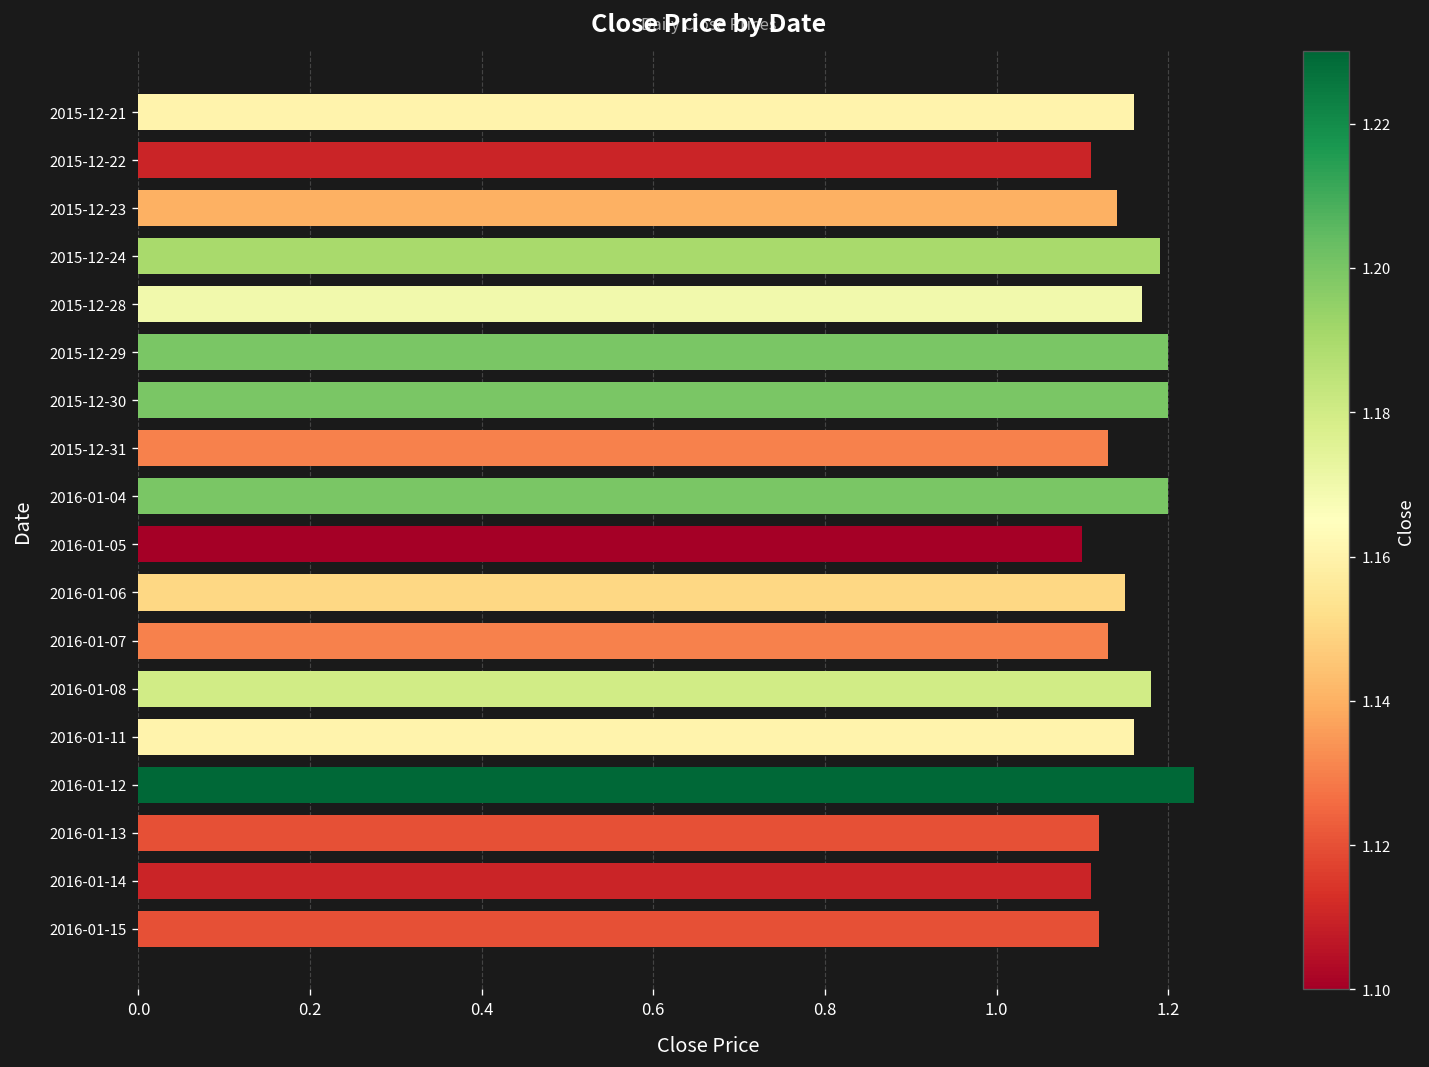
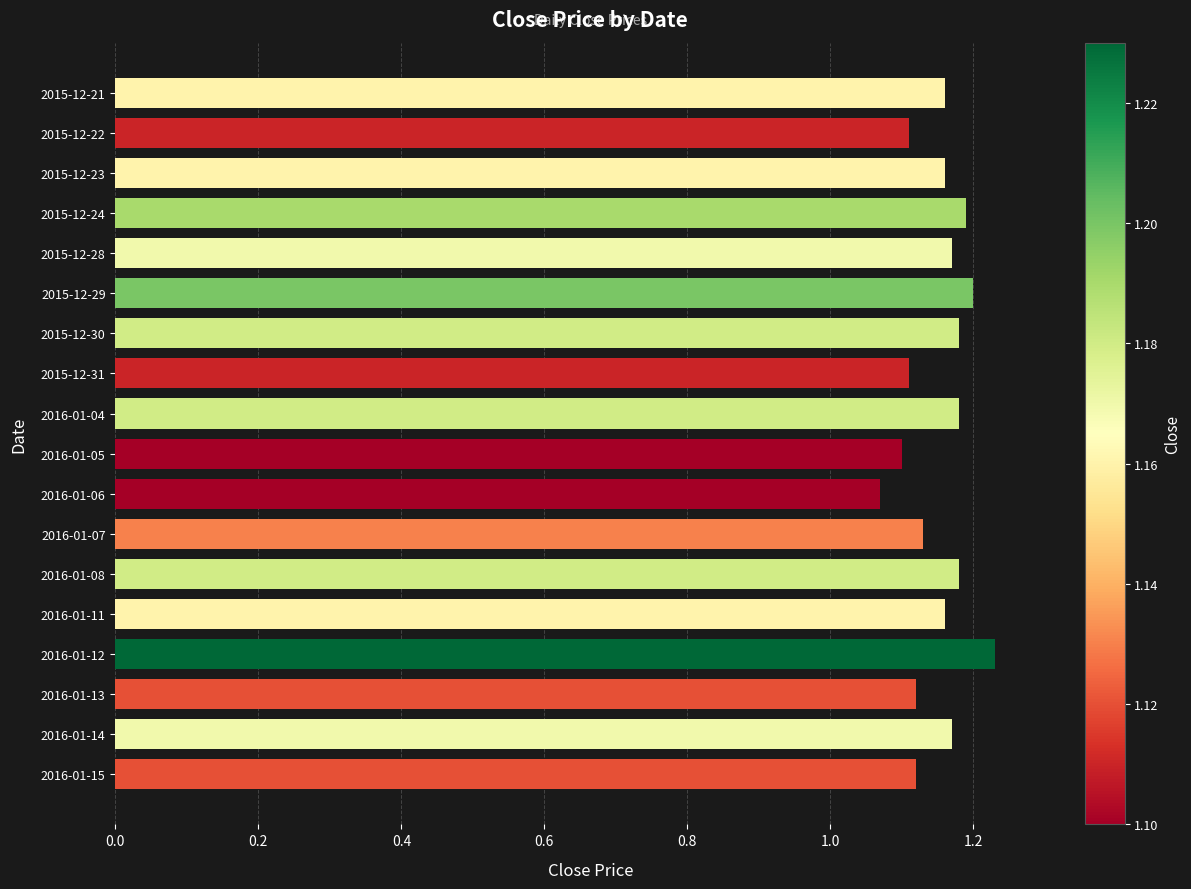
2015-12-23: 1.14 -> 1.16
2015-12-30: 1.20 -> 1.18
2015-12-31: 1.13 -> 1.11
2016-01-04: 1.20 -> 1.18
2016-01-06: 1.15 -> 1.07
2016-01-14: 1.11 -> 1.17
